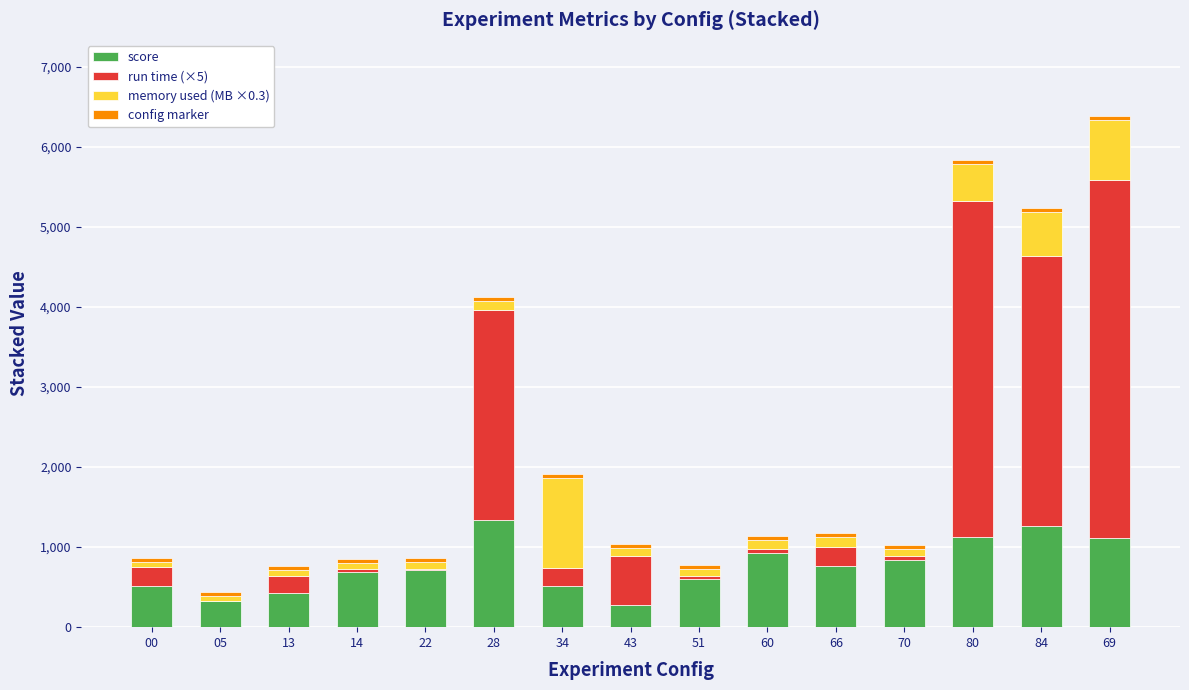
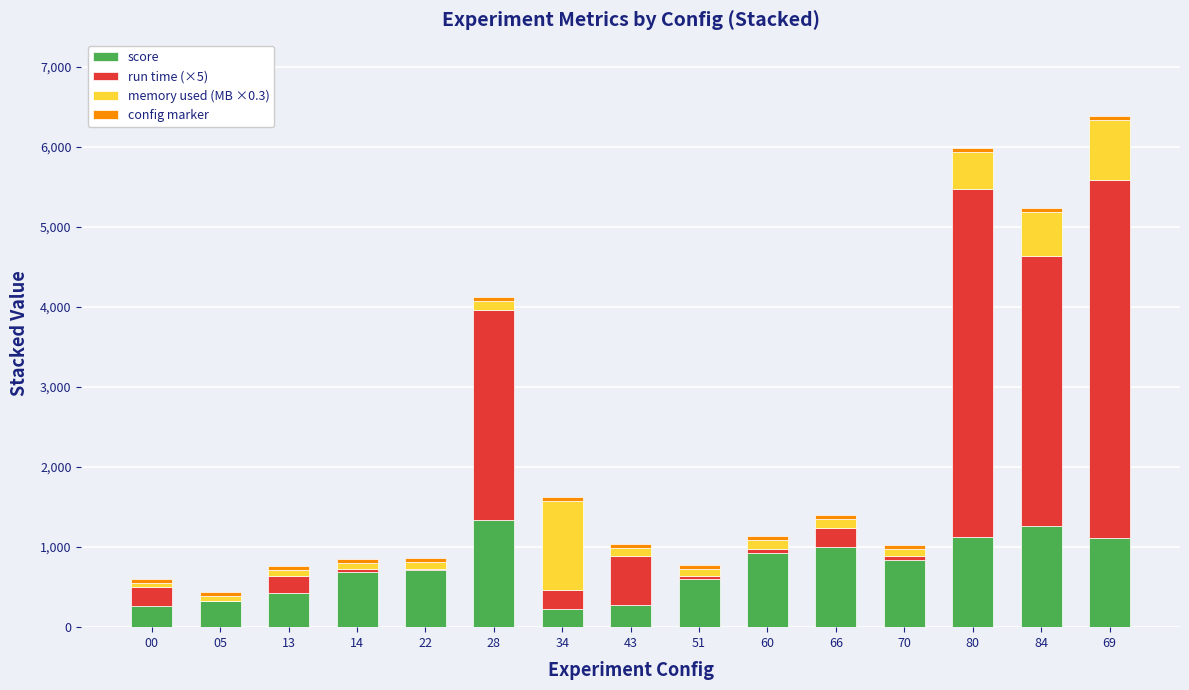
score, 00: 500 -> 300
score, 34: 500 -> 200
score, 66: 800 -> 1,000
run time (×5), 80: 4,200 -> 4,300
